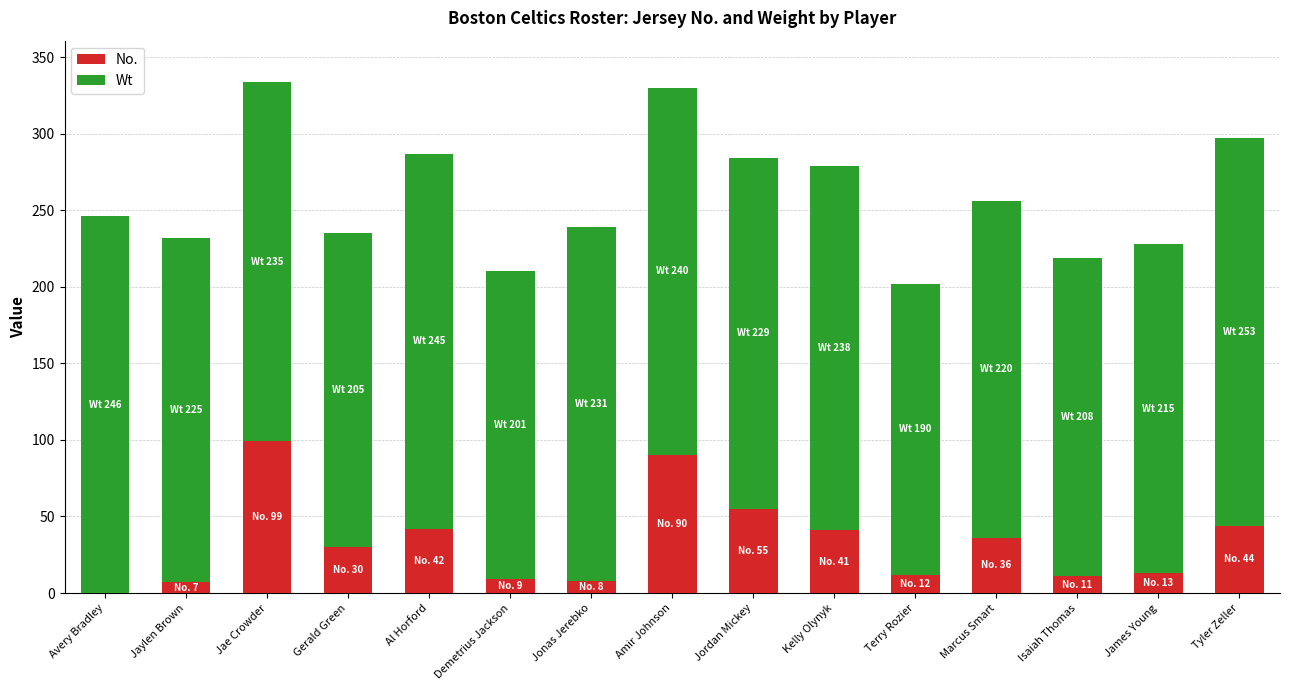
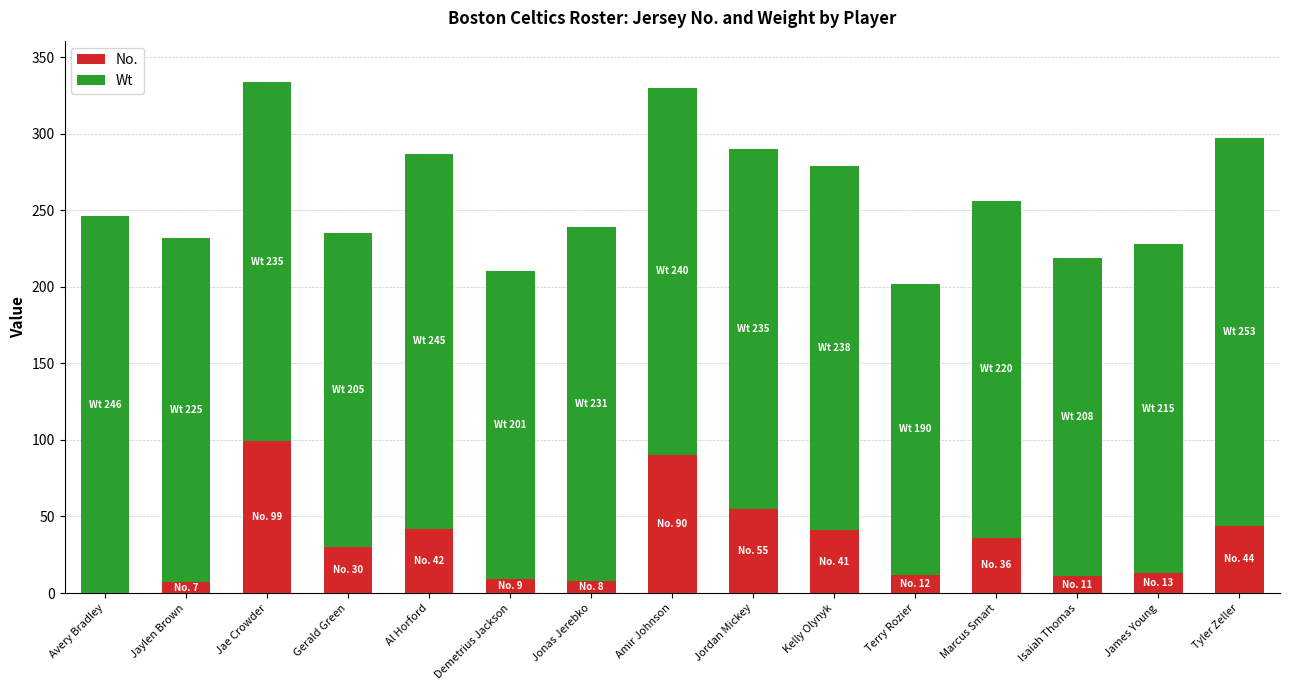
Wt, Jordan Mickey: 229 -> 235
